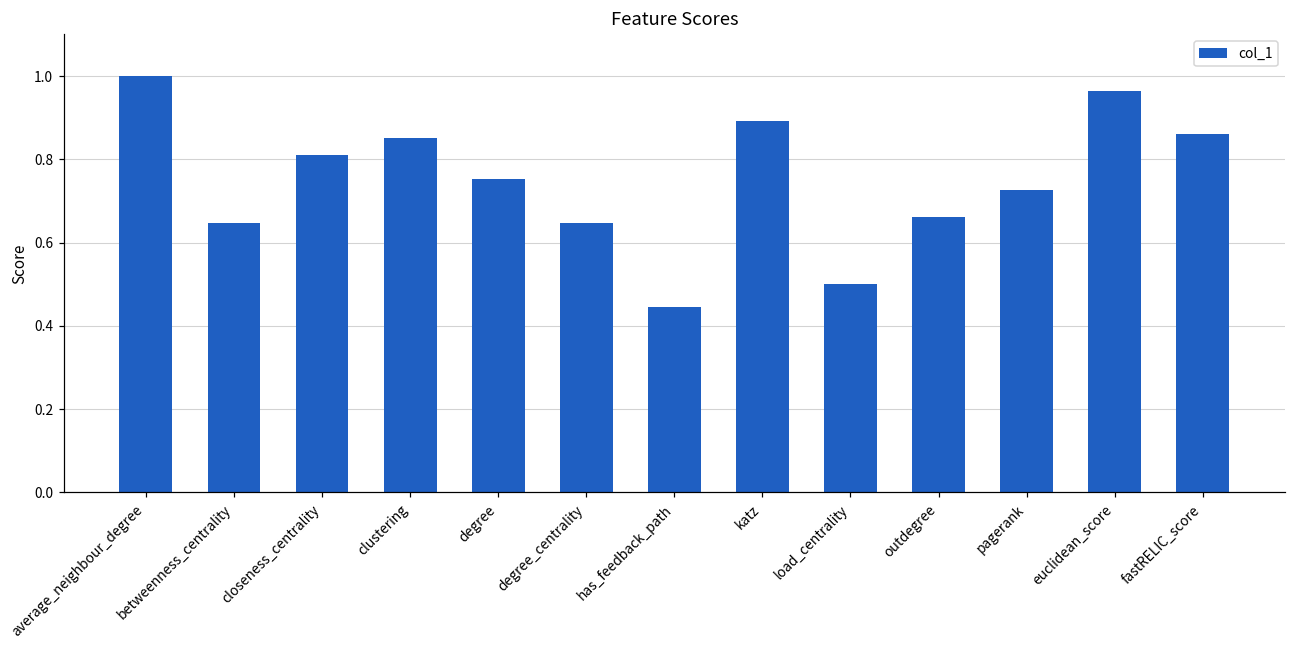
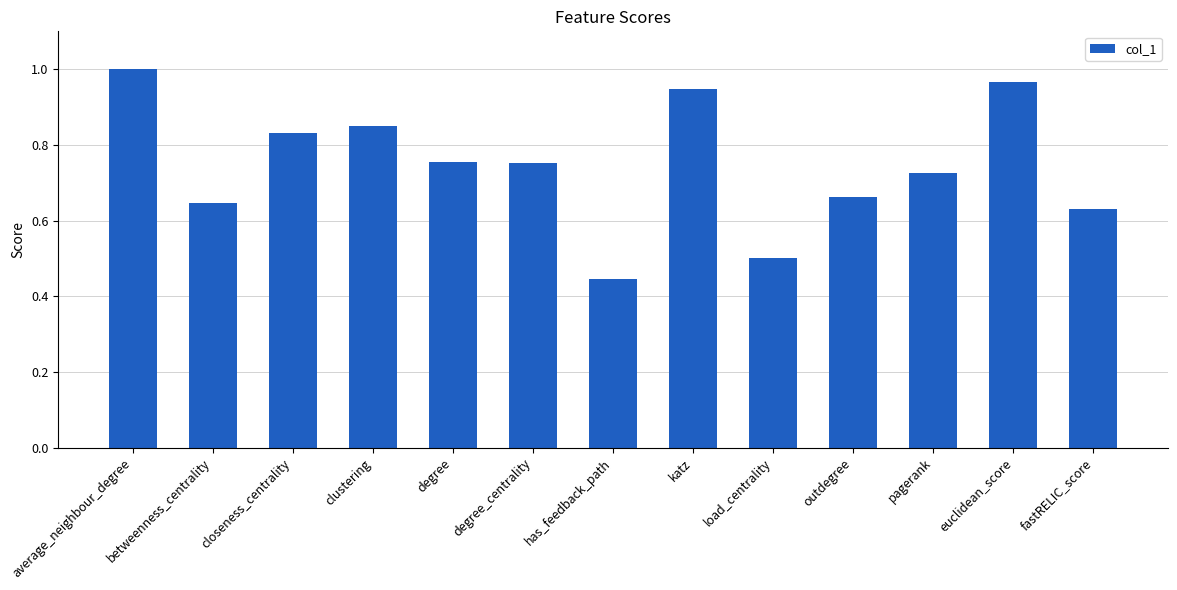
closeness_centrality: 0.81 -> 0.83
degree_centrality: 0.65 -> 0.75
katz: 0.89 -> 0.95
fastRELIC_score: 0.86 -> 0.63
